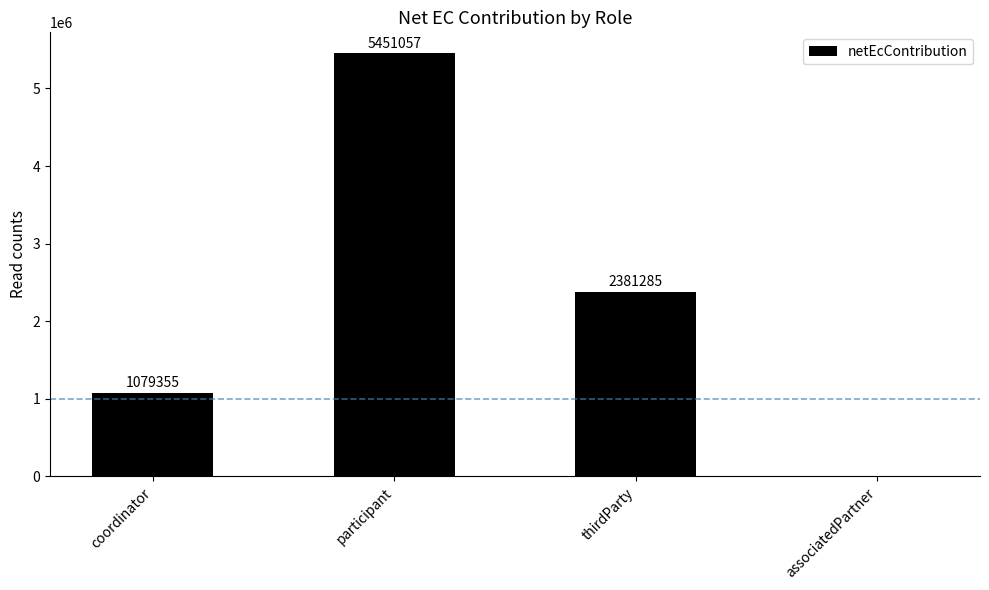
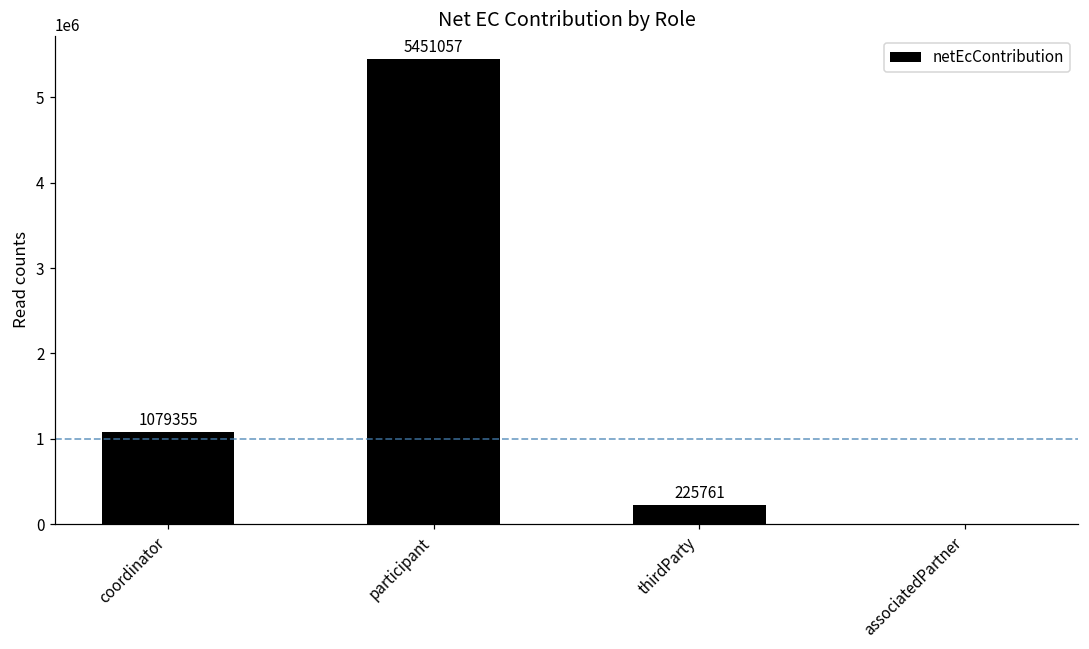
thirdParty: 2381285 -> 225761
